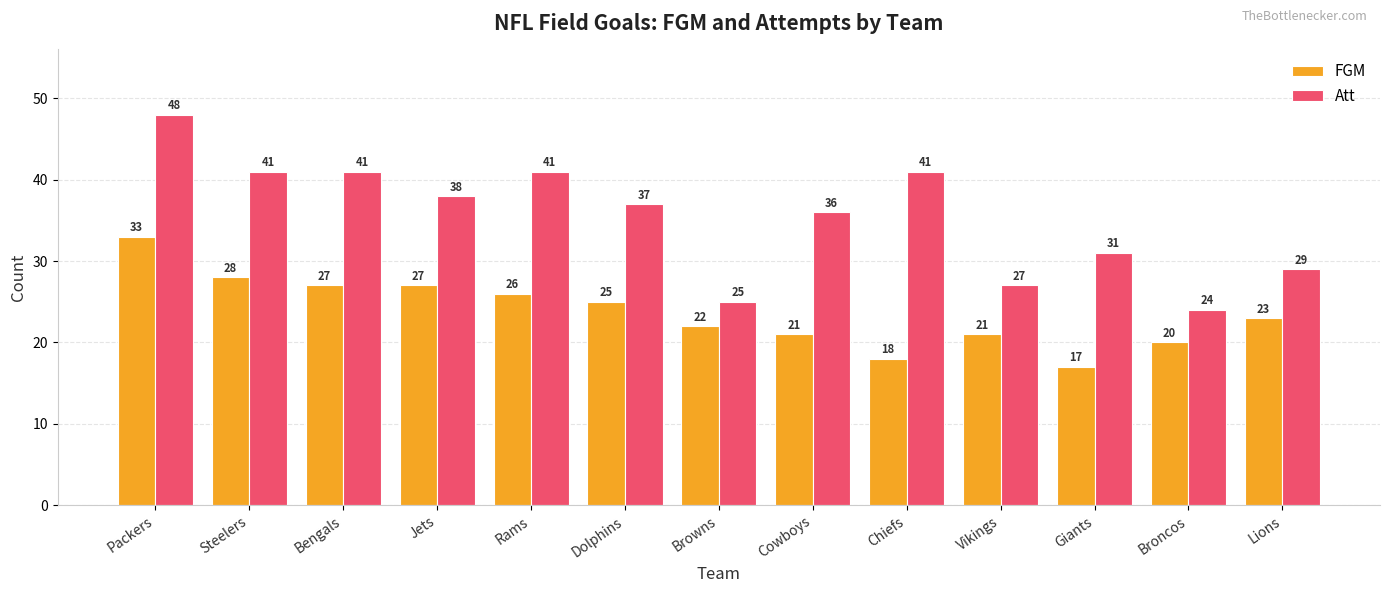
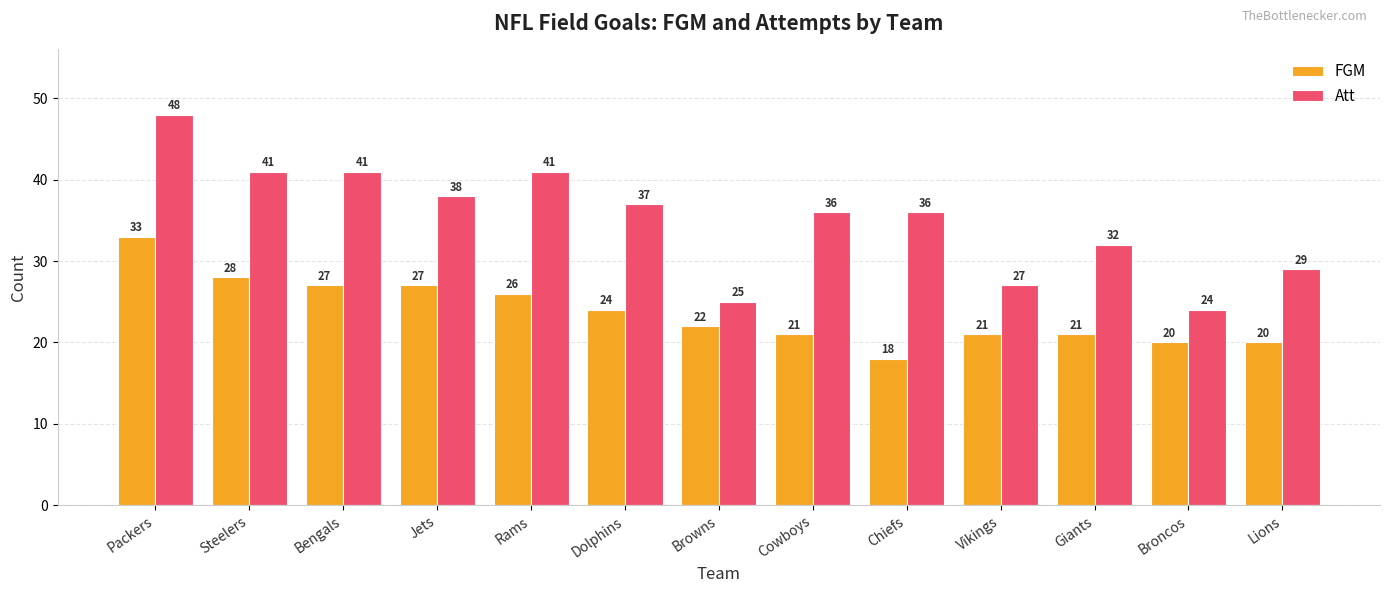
FGM, Dolphins: 25 -> 24
Att, Chiefs: 41 -> 36
FGM, Giants: 17 -> 21
Att, Giants: 31 -> 32
FGM, Lions: 23 -> 20
